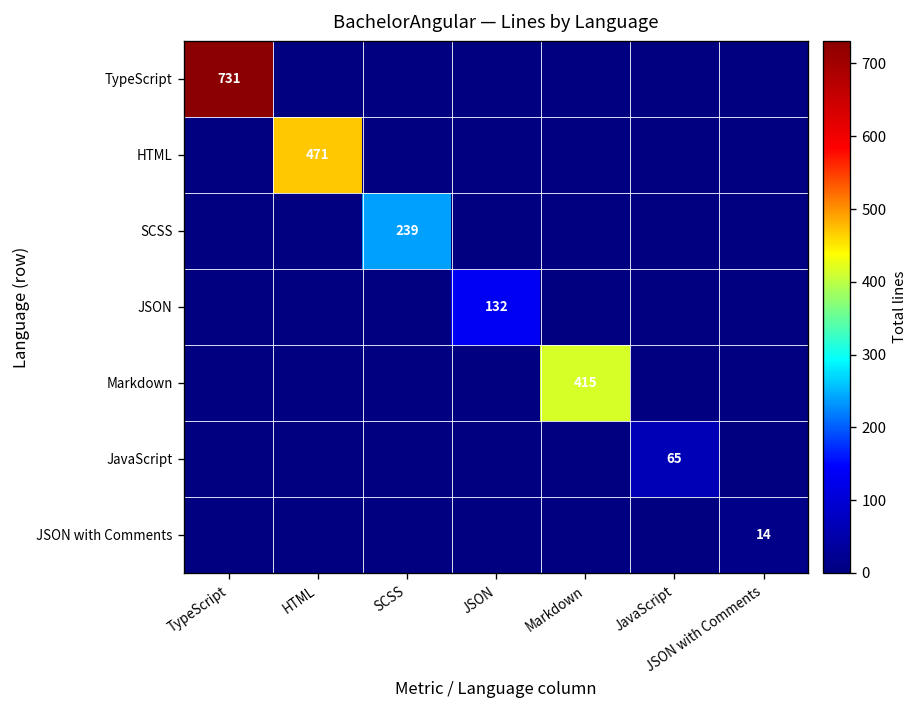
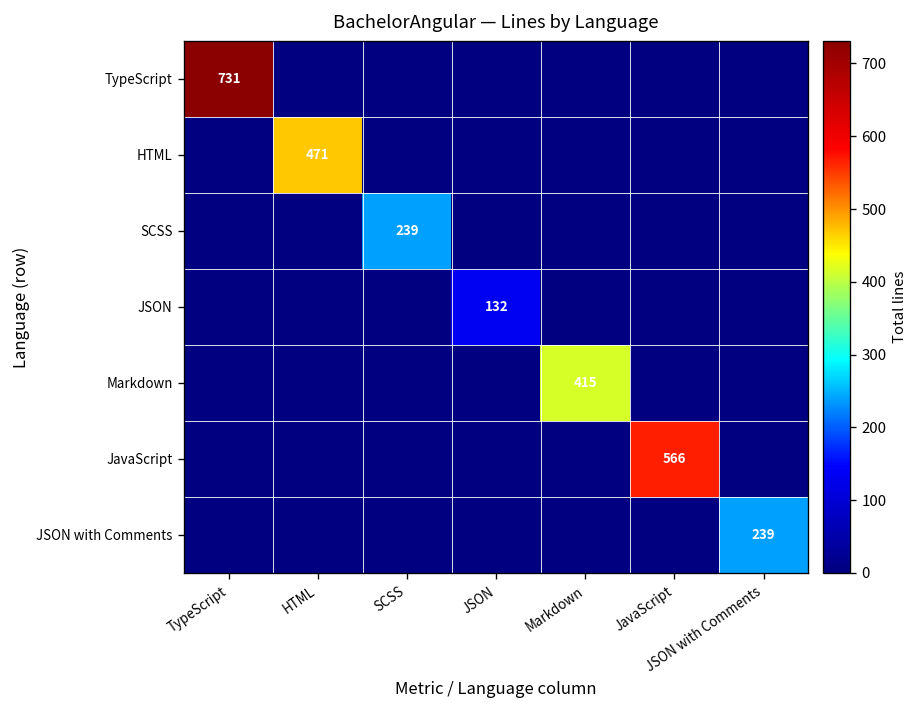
JavaScript, JavaScript: 65 -> 566
JSON with Comments, JSON with Comments: 14 -> 239
